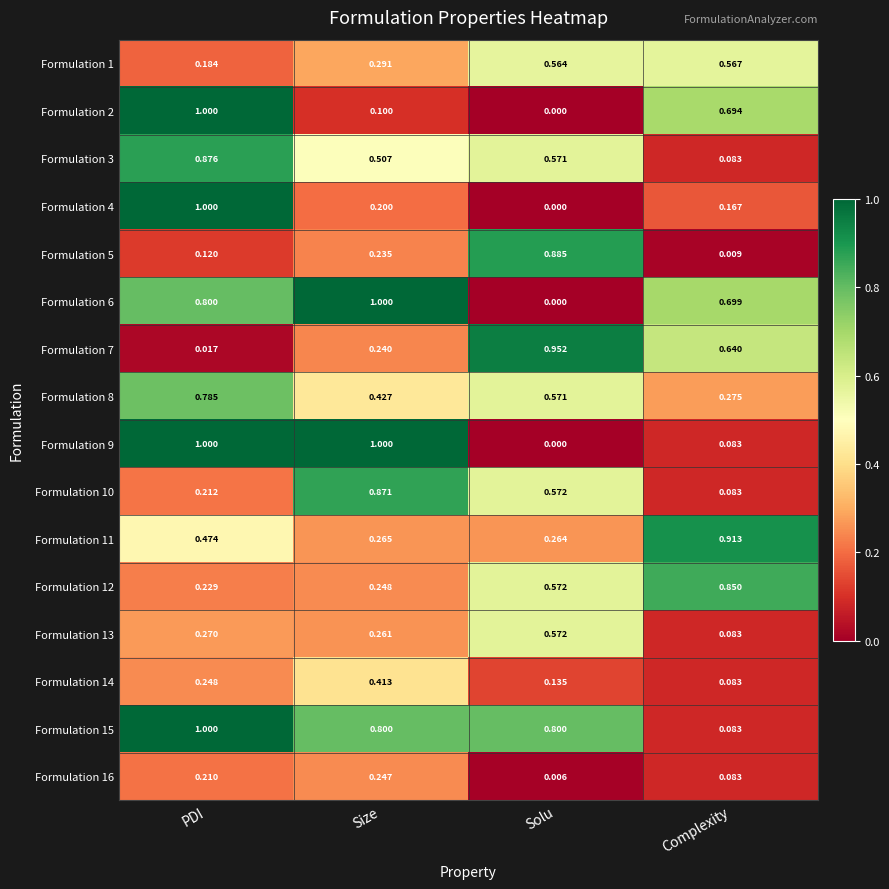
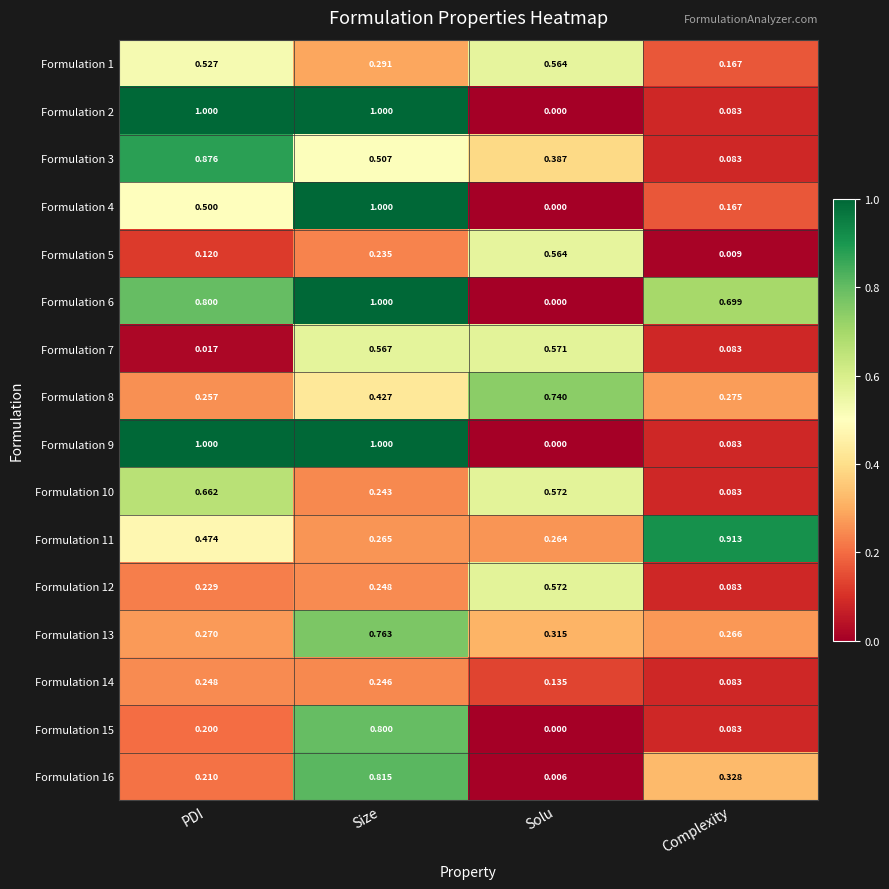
Formulation 1, PDI: 0.184 -> 0.527
Formulation 1, Complexity: 0.567 -> 0.167
Formulation 2, Size: 0.100 -> 1.000
Formulation 2, Complexity: 0.694 -> 0.083
Formulation 3, Solu: 0.571 -> 0.387
Formulation 4, PDI: 1.000 -> 0.500
Formulation 4, Size: 0.200 -> 1.000
Formulation 5, Solu: 0.885 -> 0.564
Formulation 7, Size: 0.240 -> 0.567
Formulation 7, Solu: 0.952 -> 0.571
Formulation 7, Complexity: 0.640 -> 0.083
Formulation 8, PDI: 0.785 -> 0.257
Formulation 8, Solu: 0.571 -> 0.740
Formulation 10, PDI: 0.212 -> 0.662
Formulation 10, Size: 0.871 -> 0.243
Formulation 12, Complexity: 0.850 -> 0.083
Formulation 13, Size: 0.261 -> 0.763
Formulation 13, Solu: 0.572 -> 0.315
Formulation 13, Complexity: 0.083 -> 0.266
Formulation 14, Size: 0.413 -> 0.246
Formulation 15, PDI: 1.000 -> 0.200
Formulation 15, Solu: 0.800 -> 0.000
Formulation 16, Size: 0.247 -> 0.815
Formulation 16, Complexity: 0.083 -> 0.328
